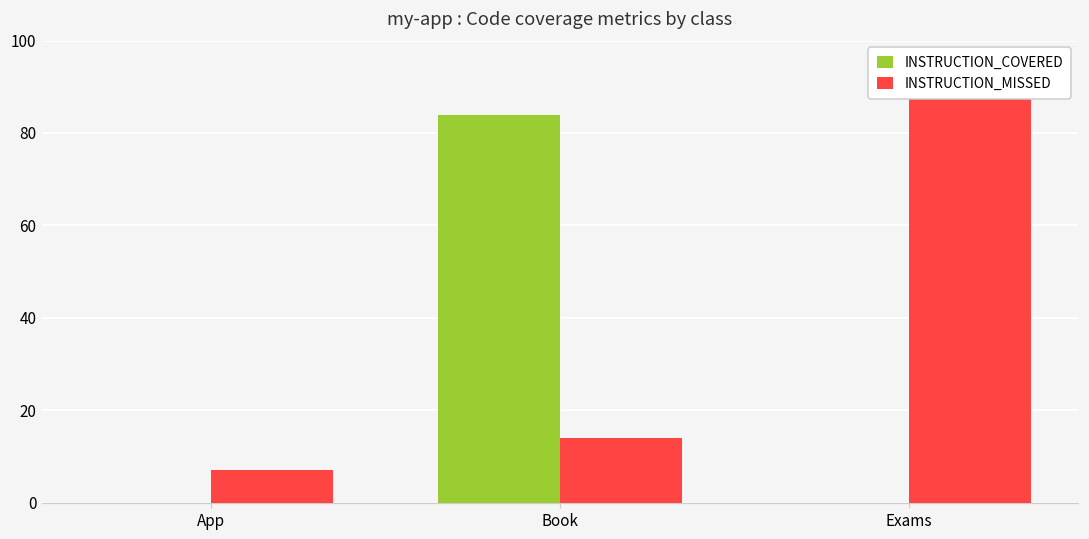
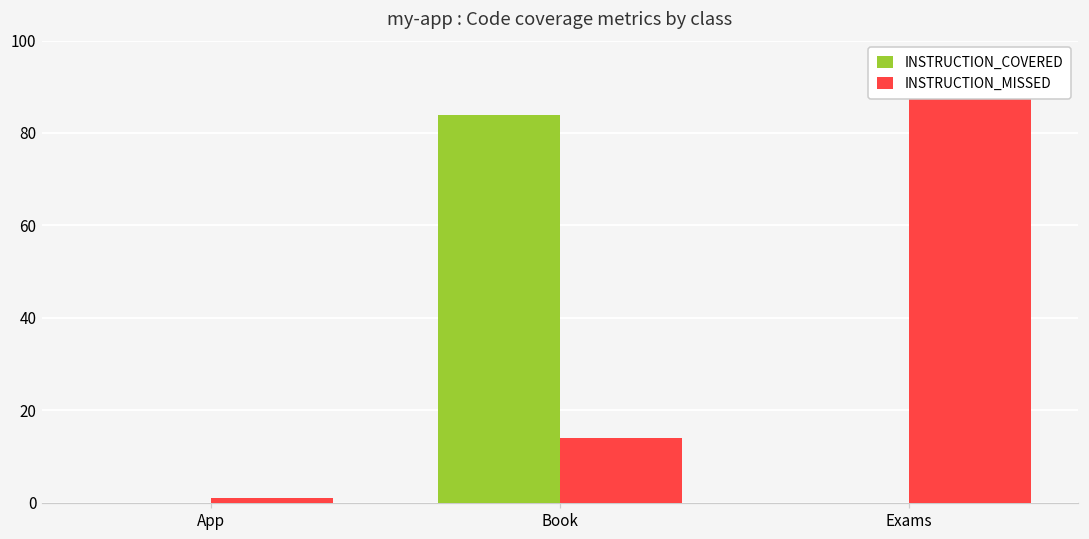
INSTRUCTION_MISSED, App: 7 -> 1
